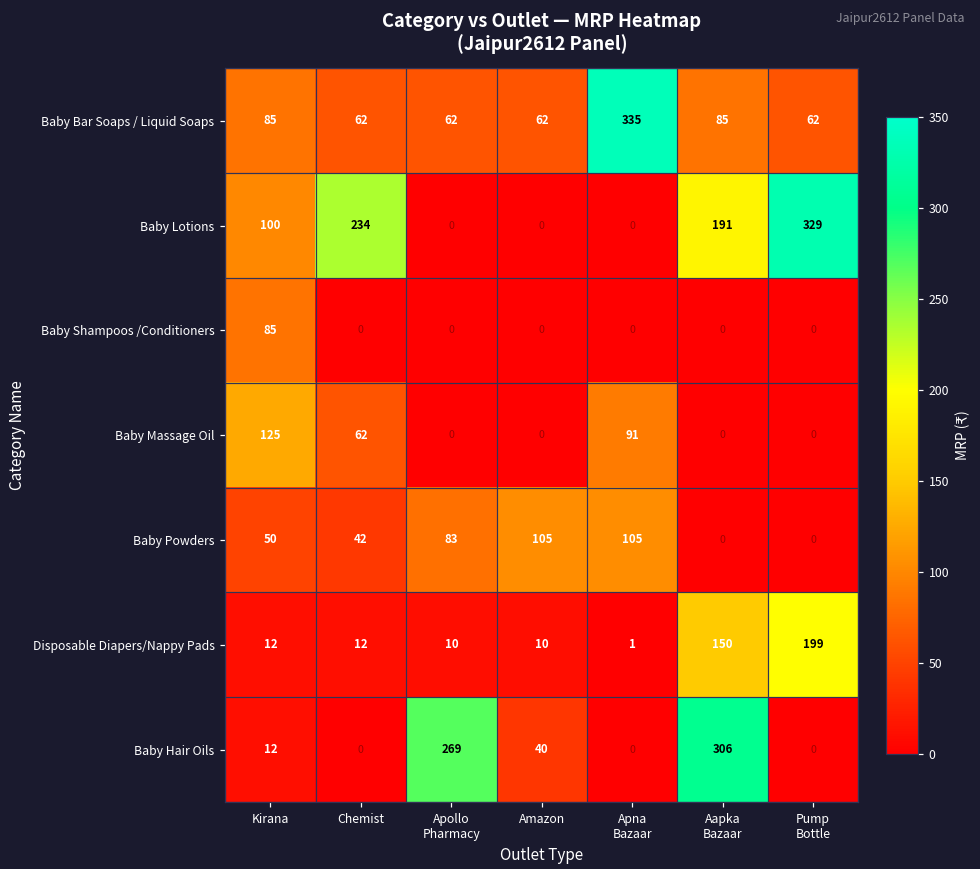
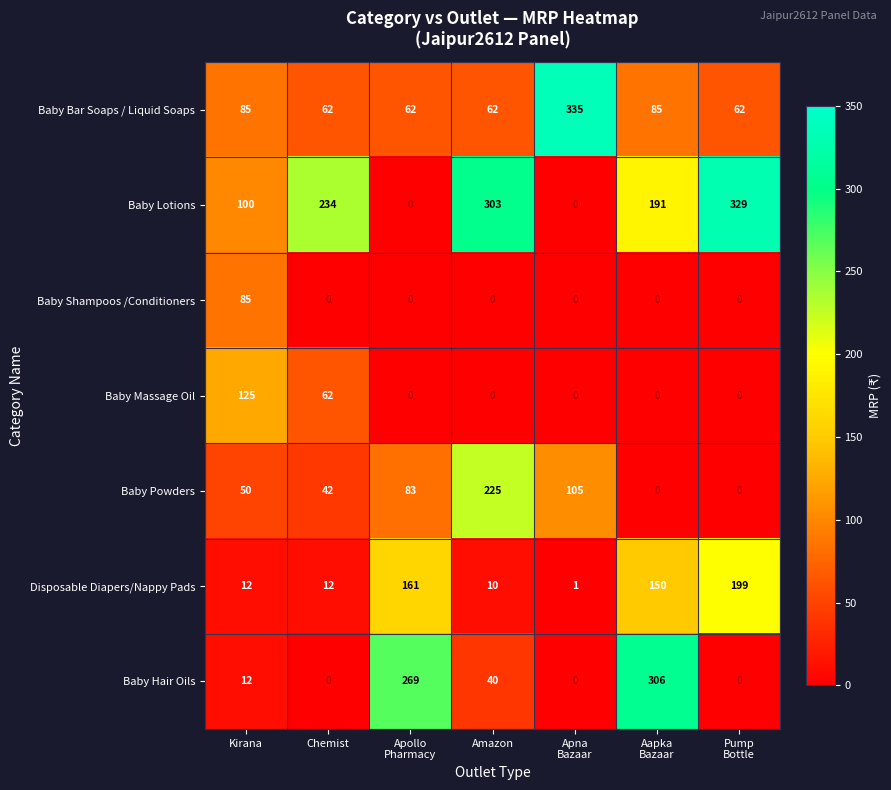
Baby Lotions, Amazon: 0 -> 303
Baby Massage Oil, Apna Bazaar: 91 -> 0
Baby Powders, Amazon: 105 -> 225
Disposable Diapers/Nappy Pads, Apollo Pharmacy: 10 -> 161
